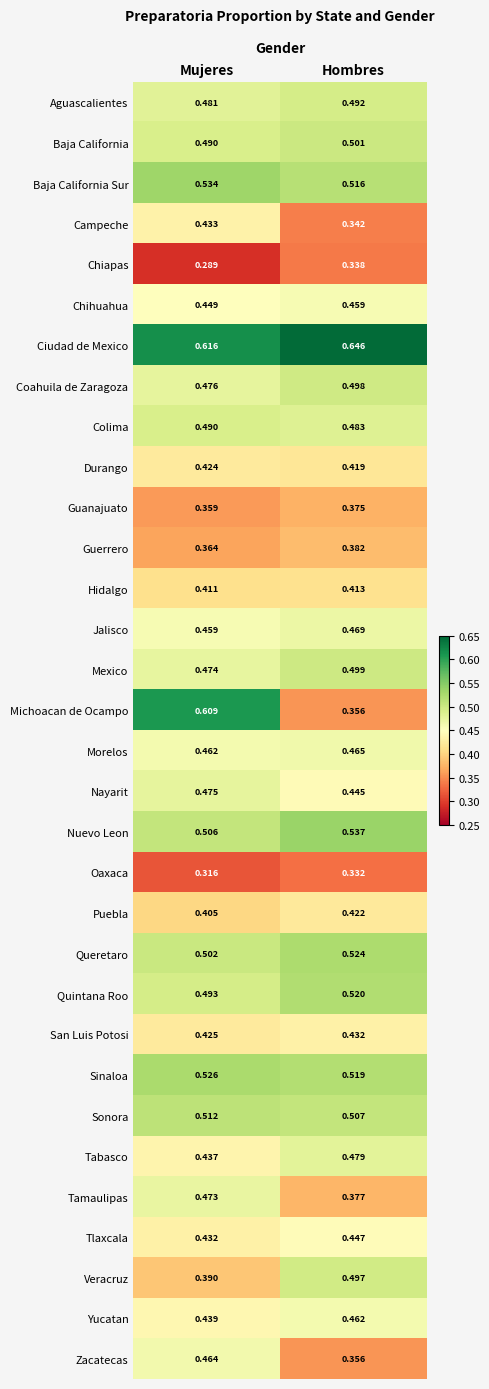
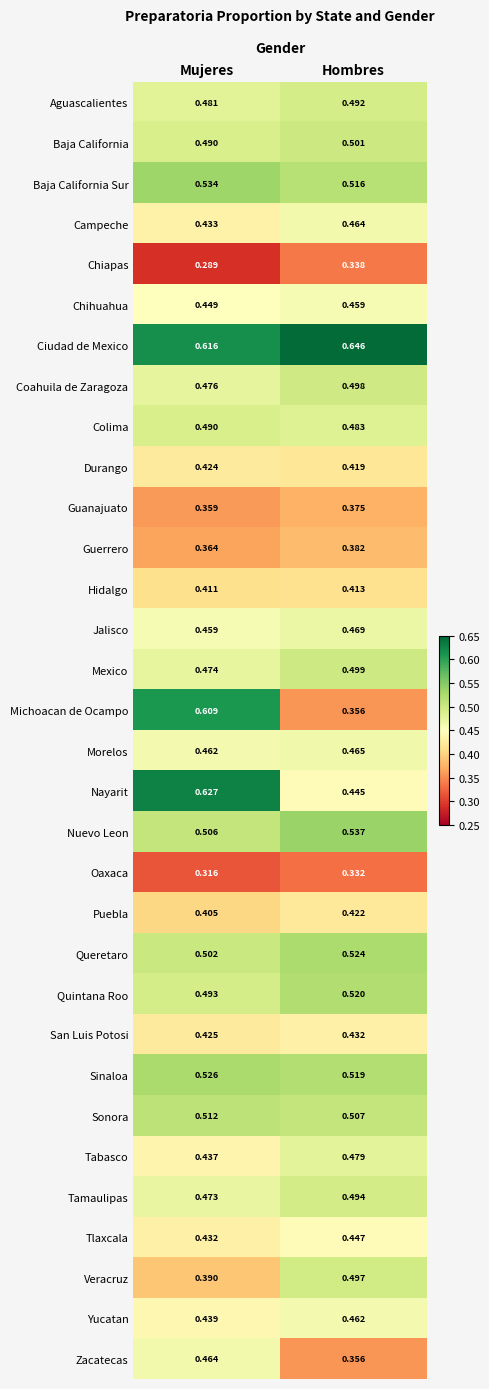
Campeche, Hombres: 0.342 -> 0.464
Nayarit, Mujeres: 0.475 -> 0.627
Tamaulipas, Hombres: 0.377 -> 0.494
